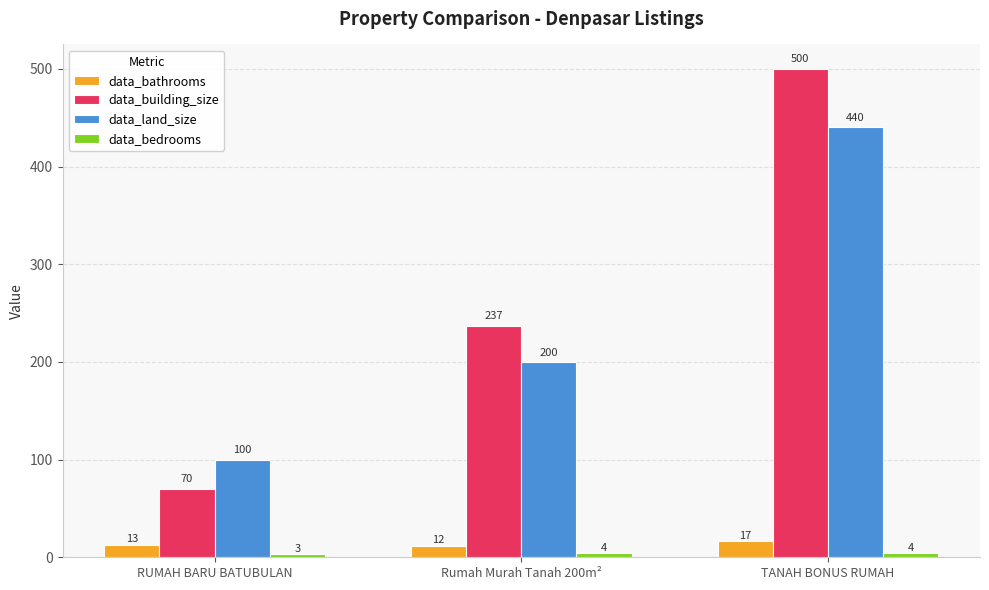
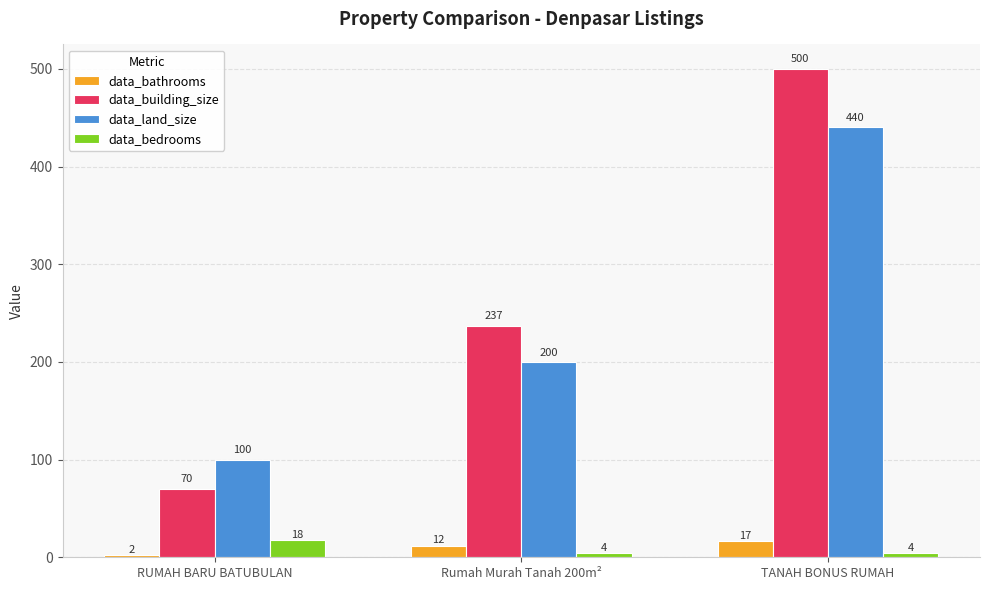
data_bathrooms, RUMAH BARU BATUBULAN: 13 -> 2
data_bedrooms, RUMAH BARU BATUBULAN: 3 -> 18
